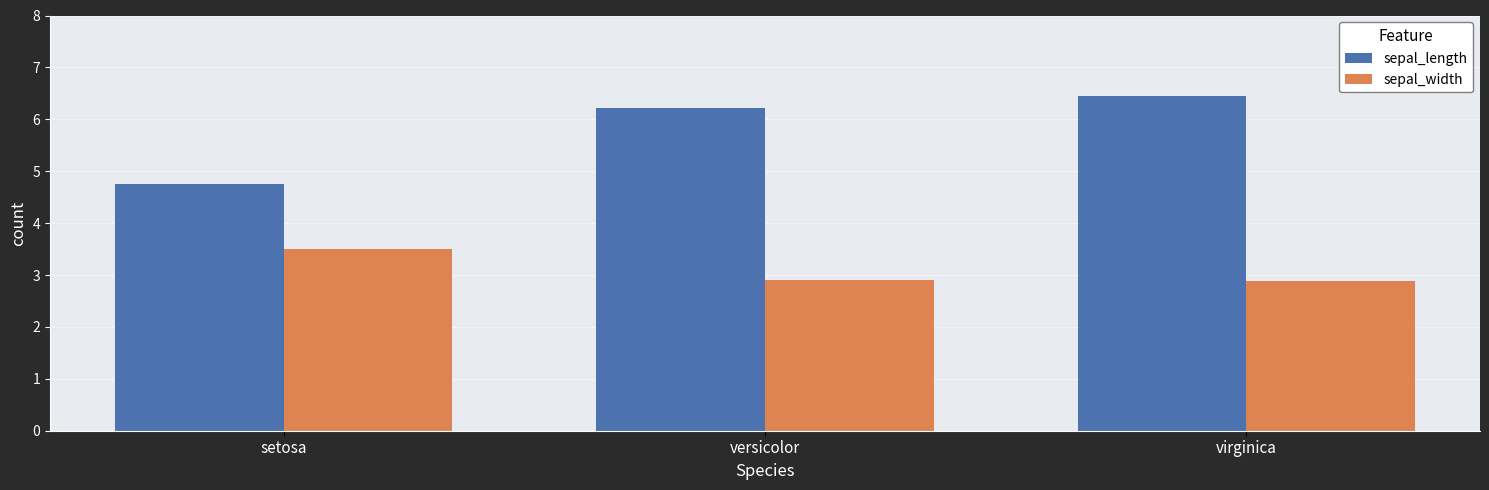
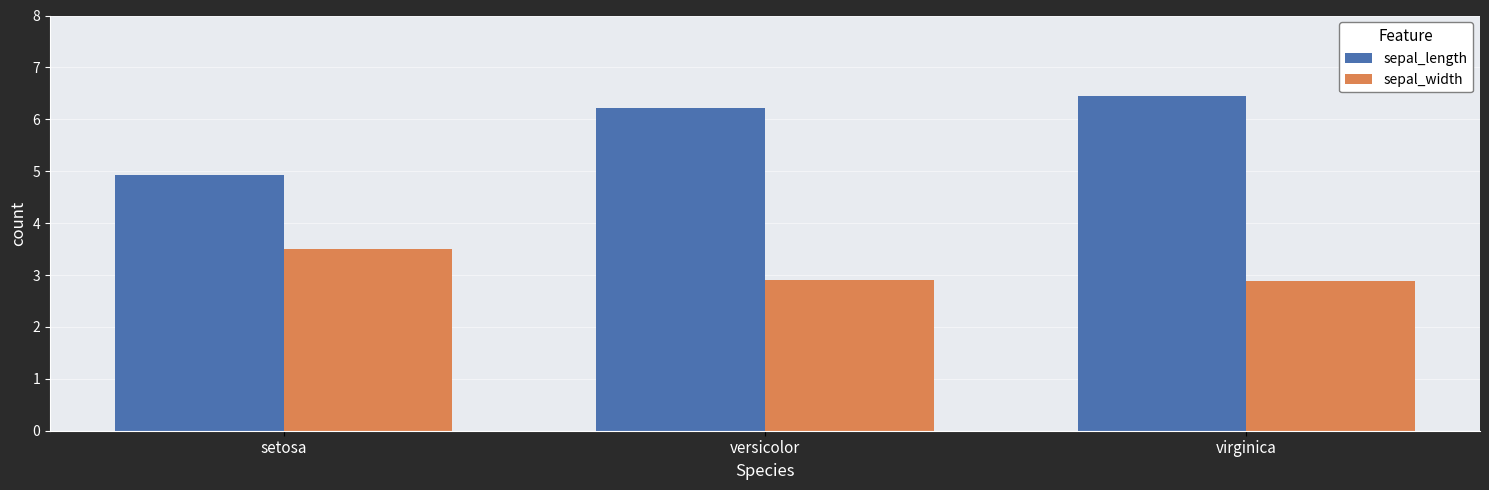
sepal_length, setosa: 4.8 -> 4.9
